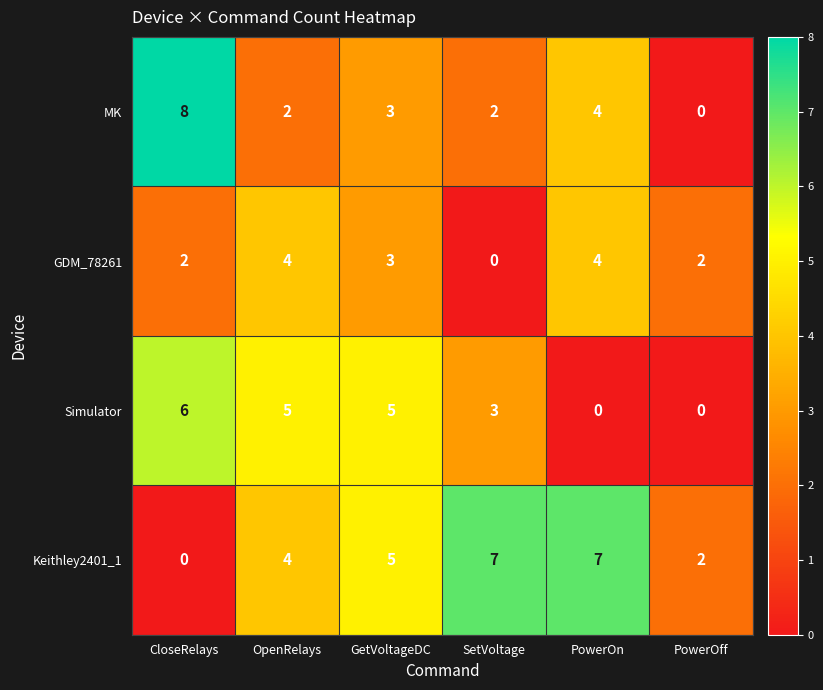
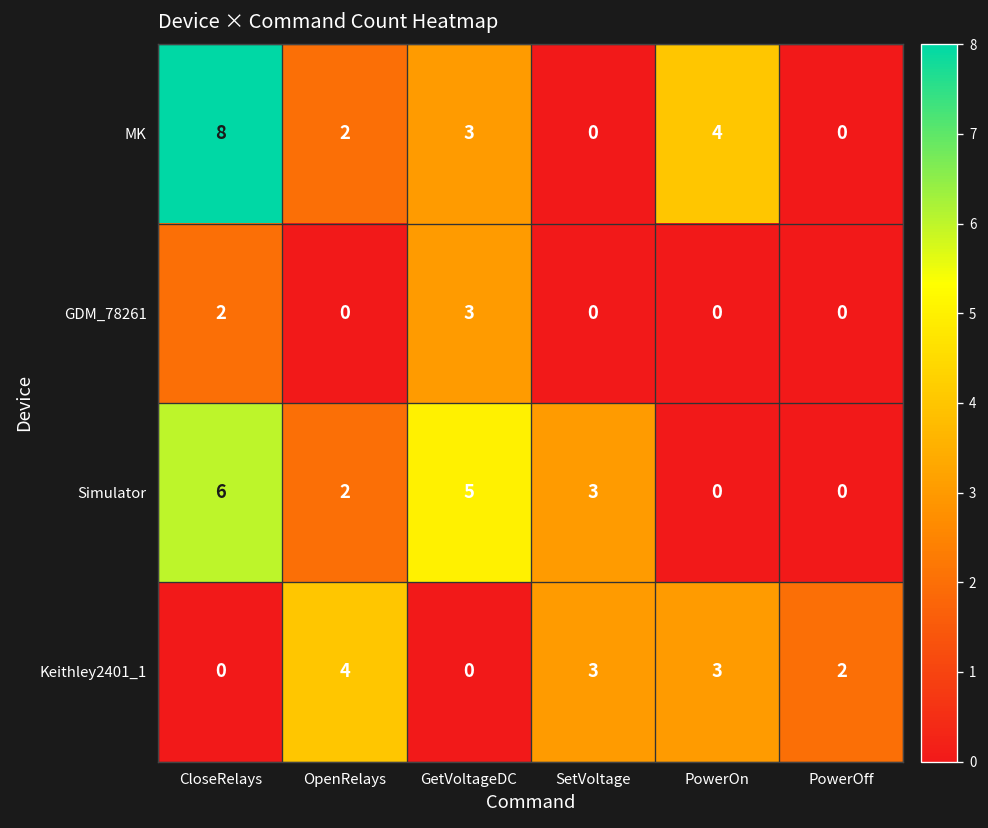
MK, SetVoltage: 2 -> 0
GDM_78261, OpenRelays: 4 -> 0
GDM_78261, PowerOn: 4 -> 0
GDM_78261, PowerOff: 2 -> 0
Simulator, OpenRelays: 5 -> 2
Keithley2401_1, GetVoltageDC: 5 -> 0
Keithley2401_1, SetVoltage: 7 -> 3
Keithley2401_1, PowerOn: 7 -> 3
